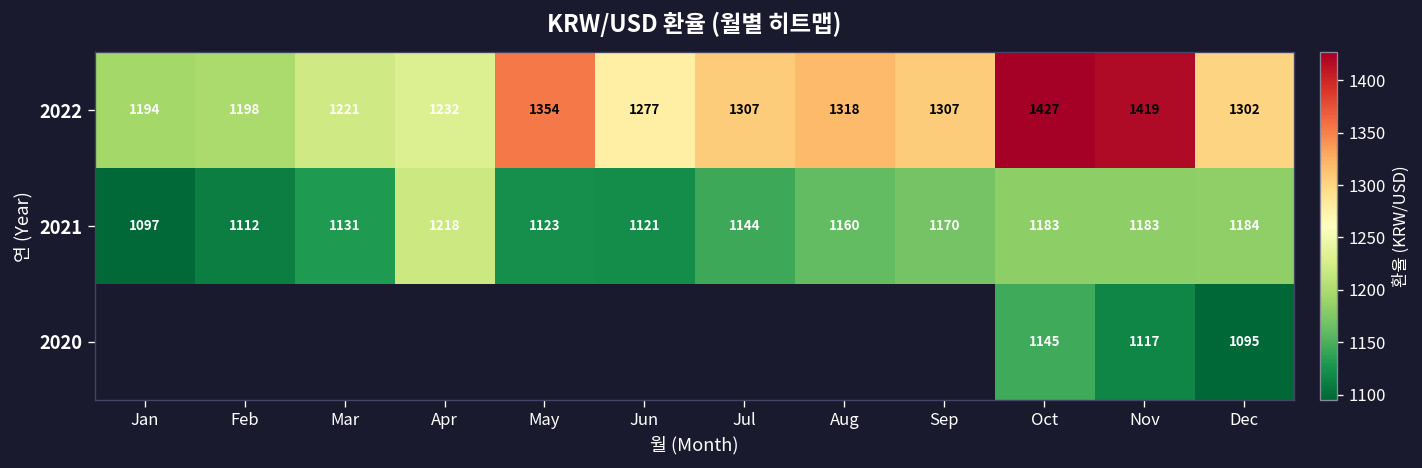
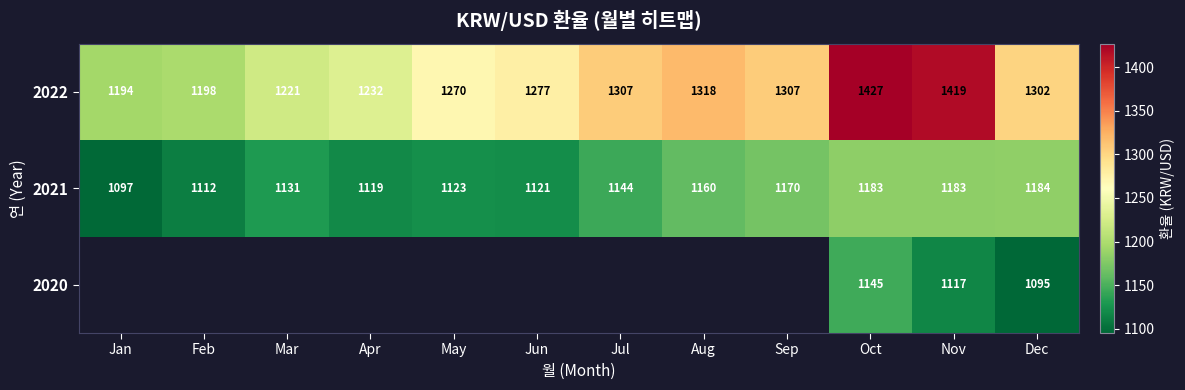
2022, May: 1354 -> 1270
2021, Apr: 1218 -> 1119
